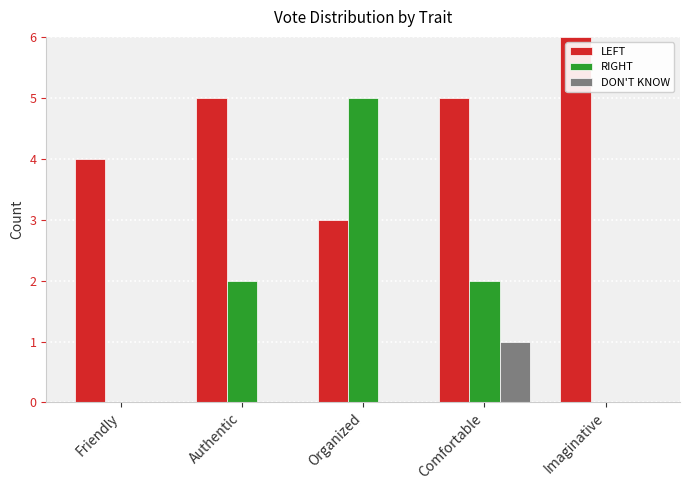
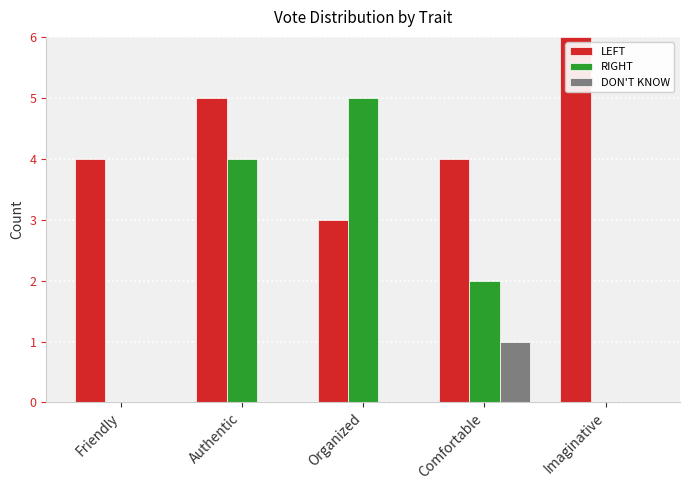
RIGHT, Authentic: 2 -> 4
LEFT, Comfortable: 5 -> 4
